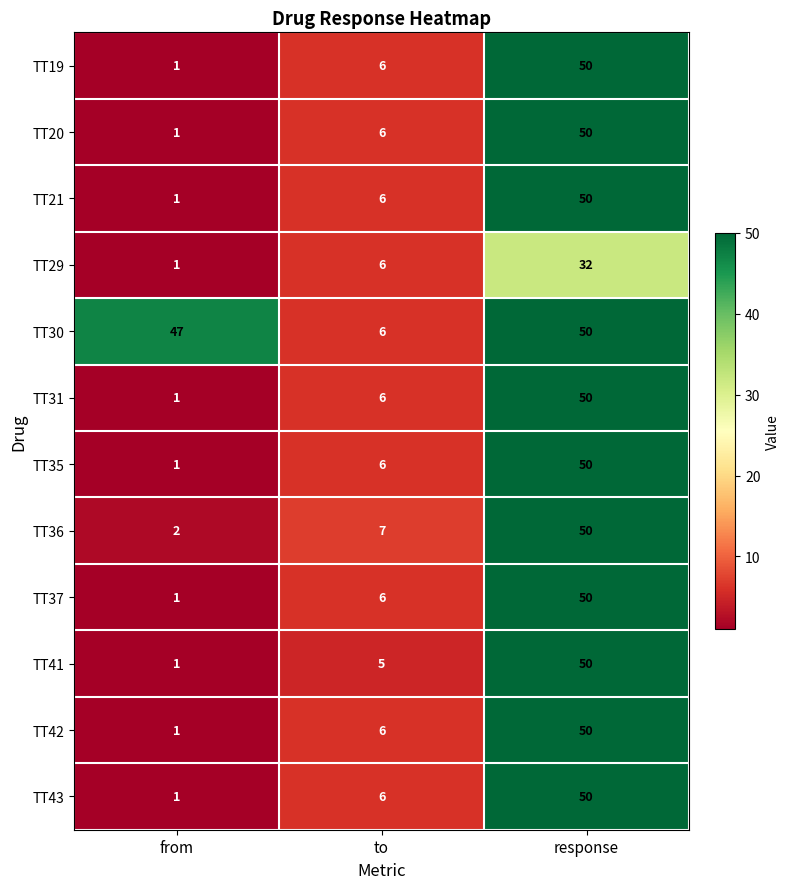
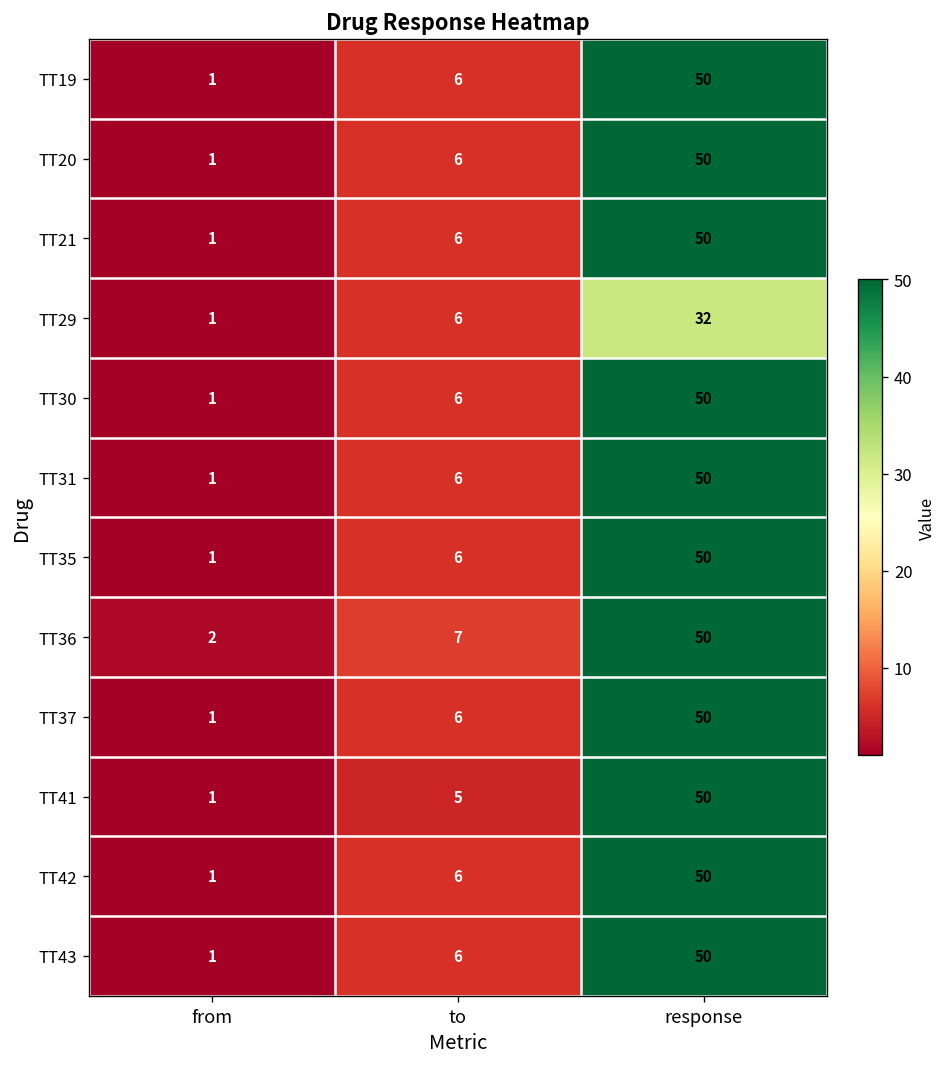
TT30, from: 47 -> 1
